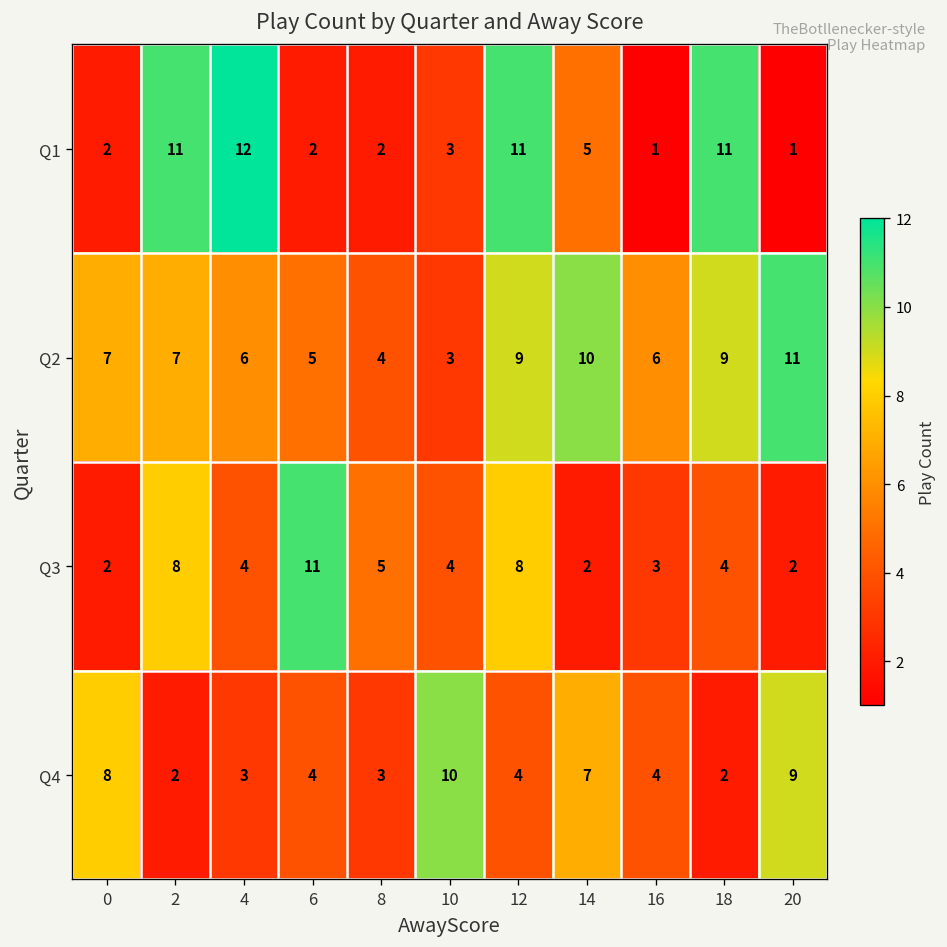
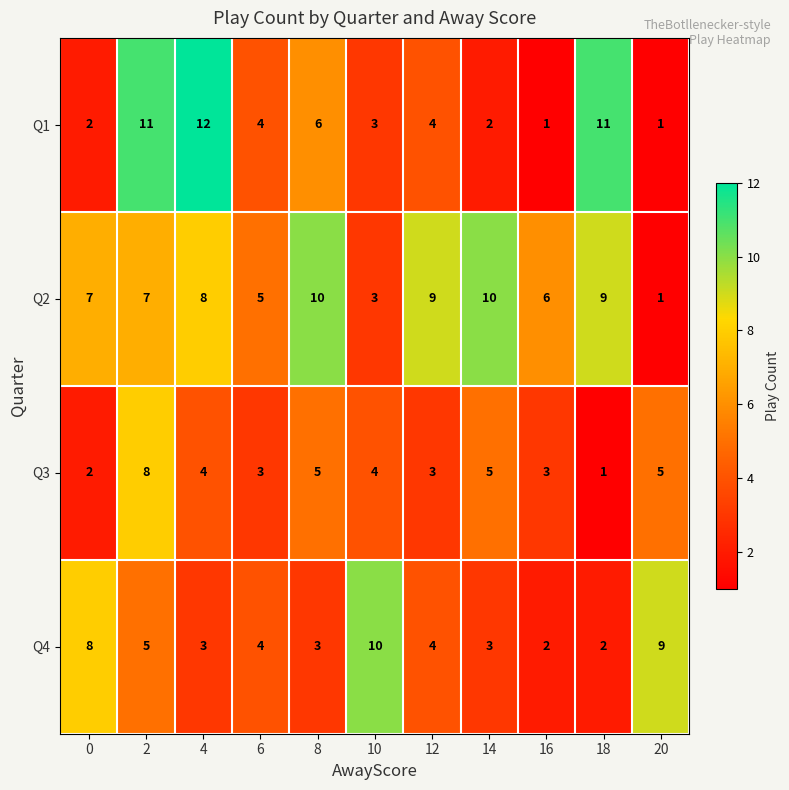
Q1, 6: 2 -> 4
Q1, 8: 2 -> 6
Q1, 12: 11 -> 4
Q1, 14: 5 -> 2
Q2, 4: 6 -> 8
Q2, 8: 4 -> 10
Q2, 20: 11 -> 1
Q3, 6: 11 -> 3
Q3, 12: 8 -> 3
Q3, 14: 2 -> 5
Q3, 18: 4 -> 1
Q3, 20: 2 -> 5
Q4, 2: 2 -> 5
Q4, 14: 7 -> 3
Q4, 16: 4 -> 2
